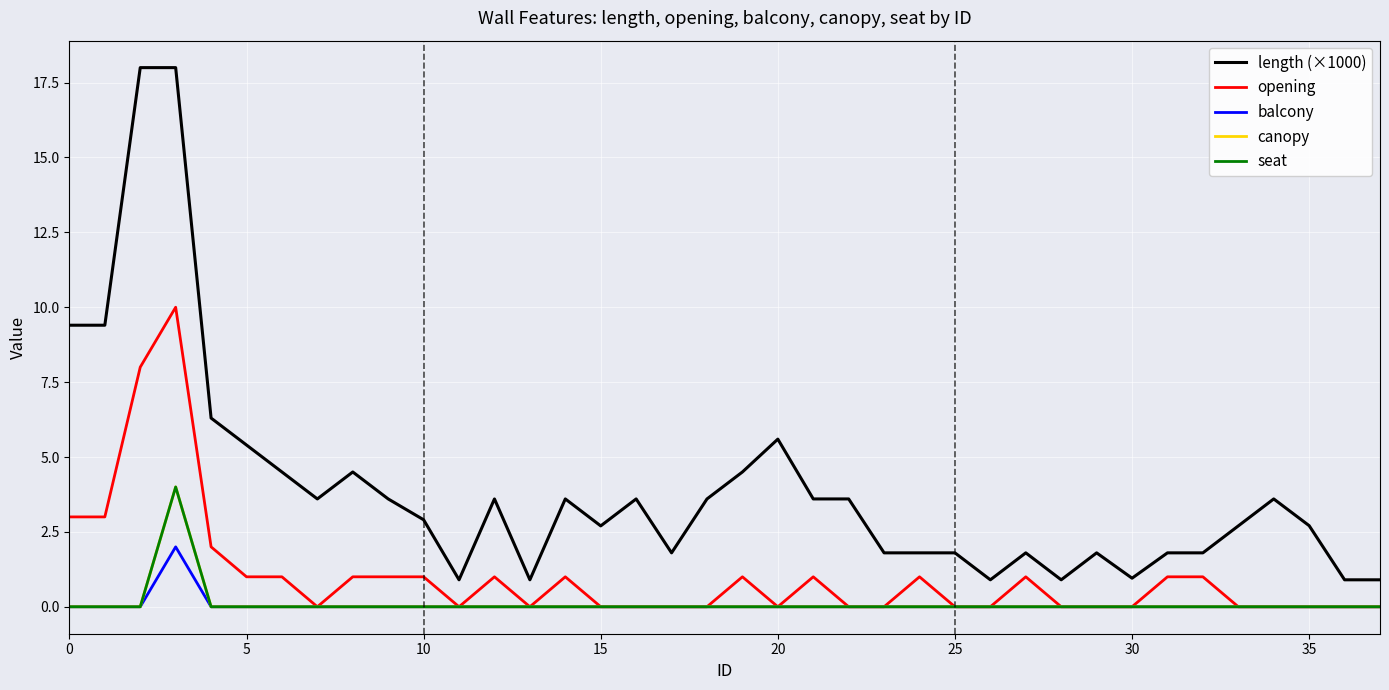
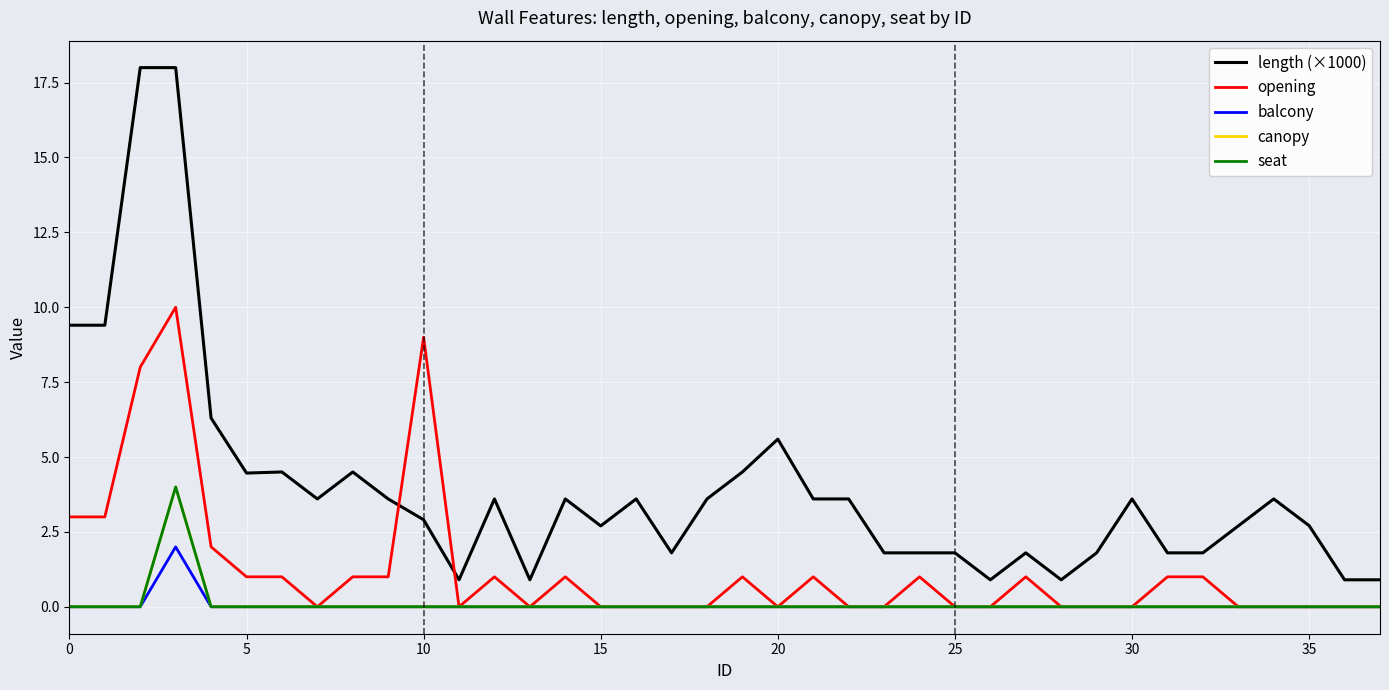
length (×1000), 5: 5.4 -> 4.5
opening, 10: 1 -> 9
length (×1000), 30: 1.0 -> 3.6
